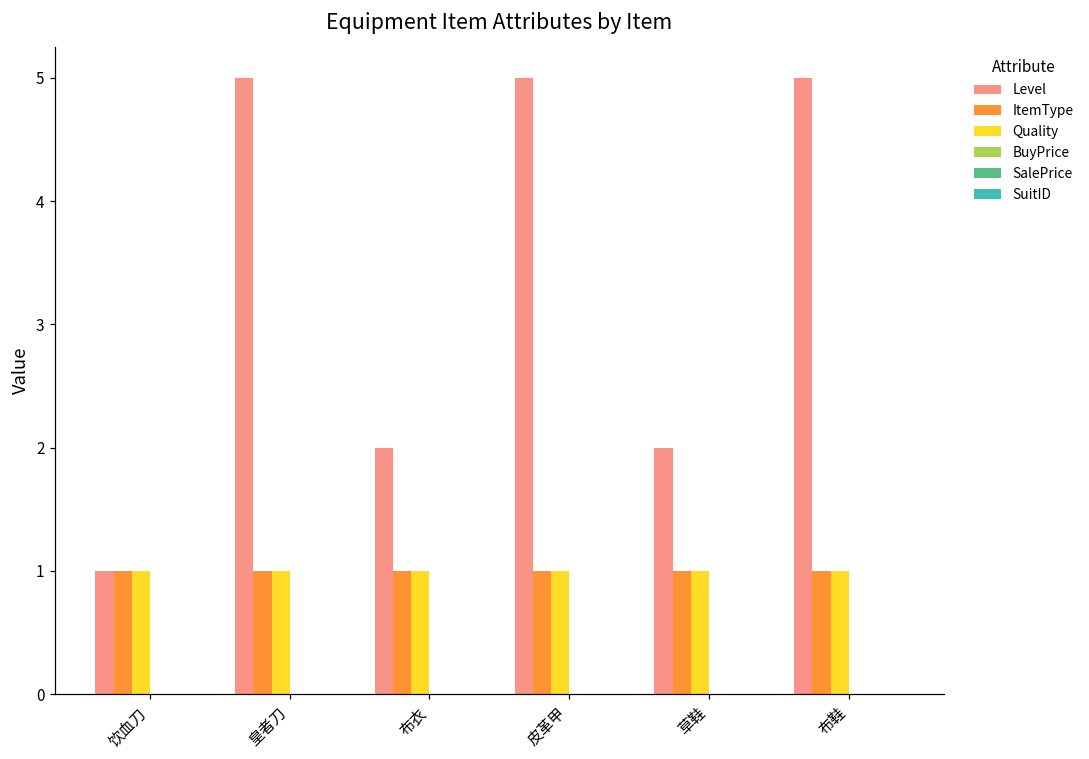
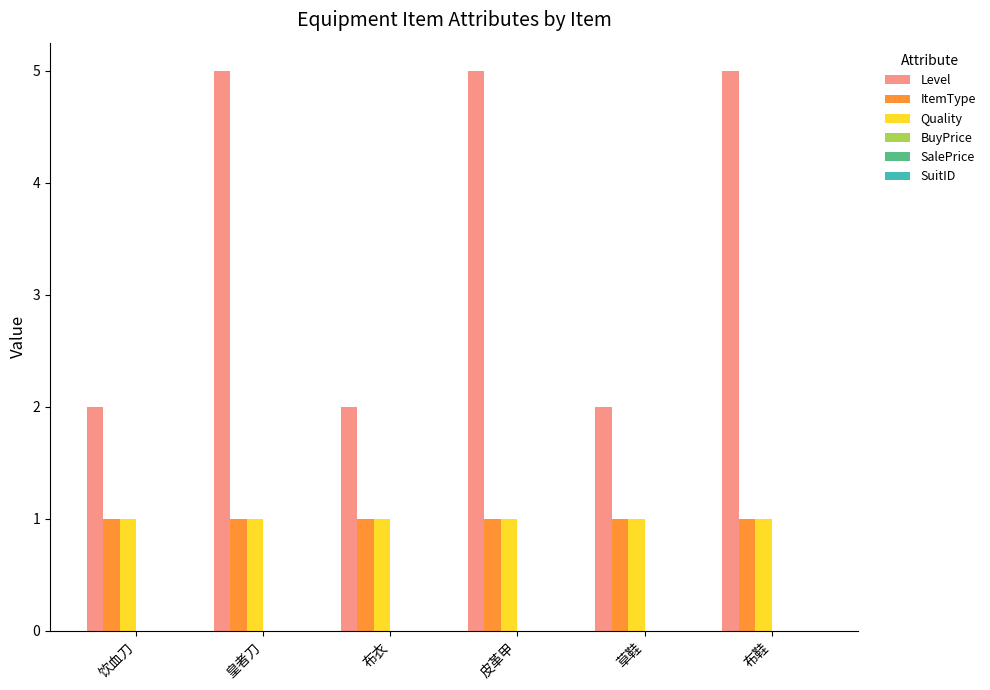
Level, 饮血刀: 1 -> 2
